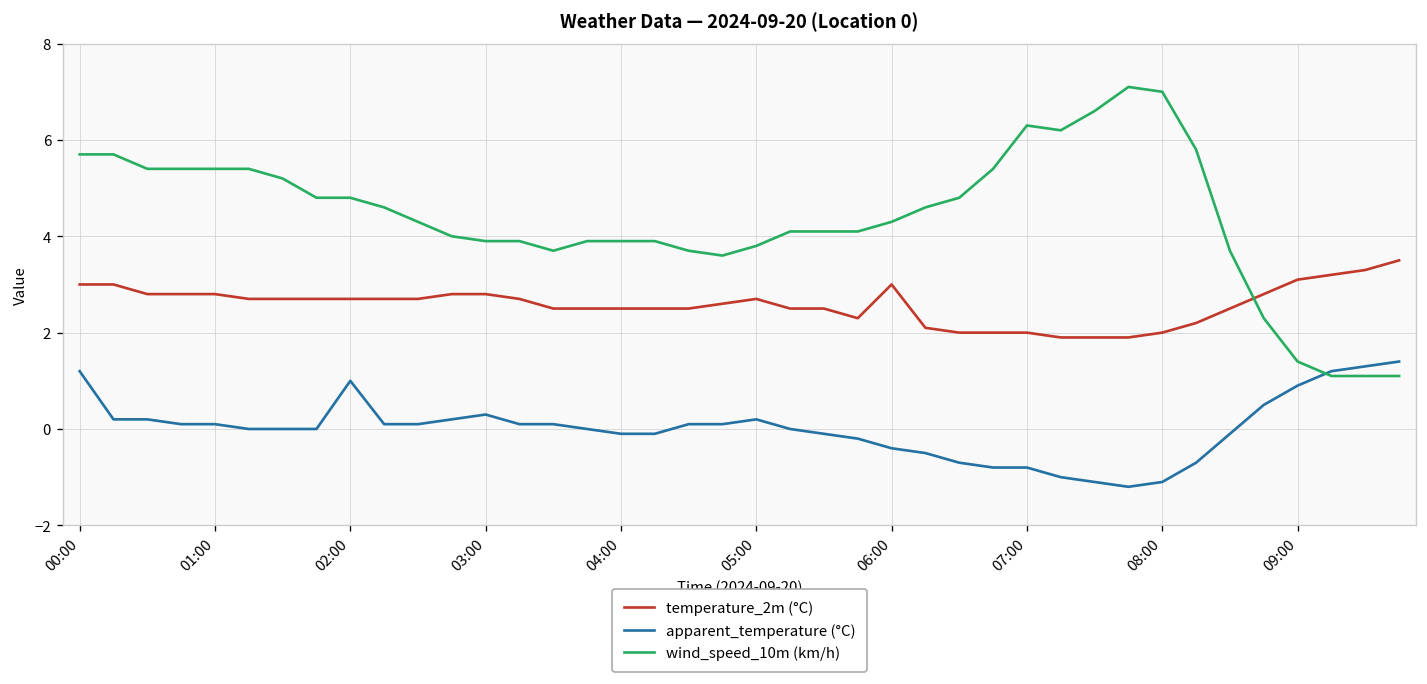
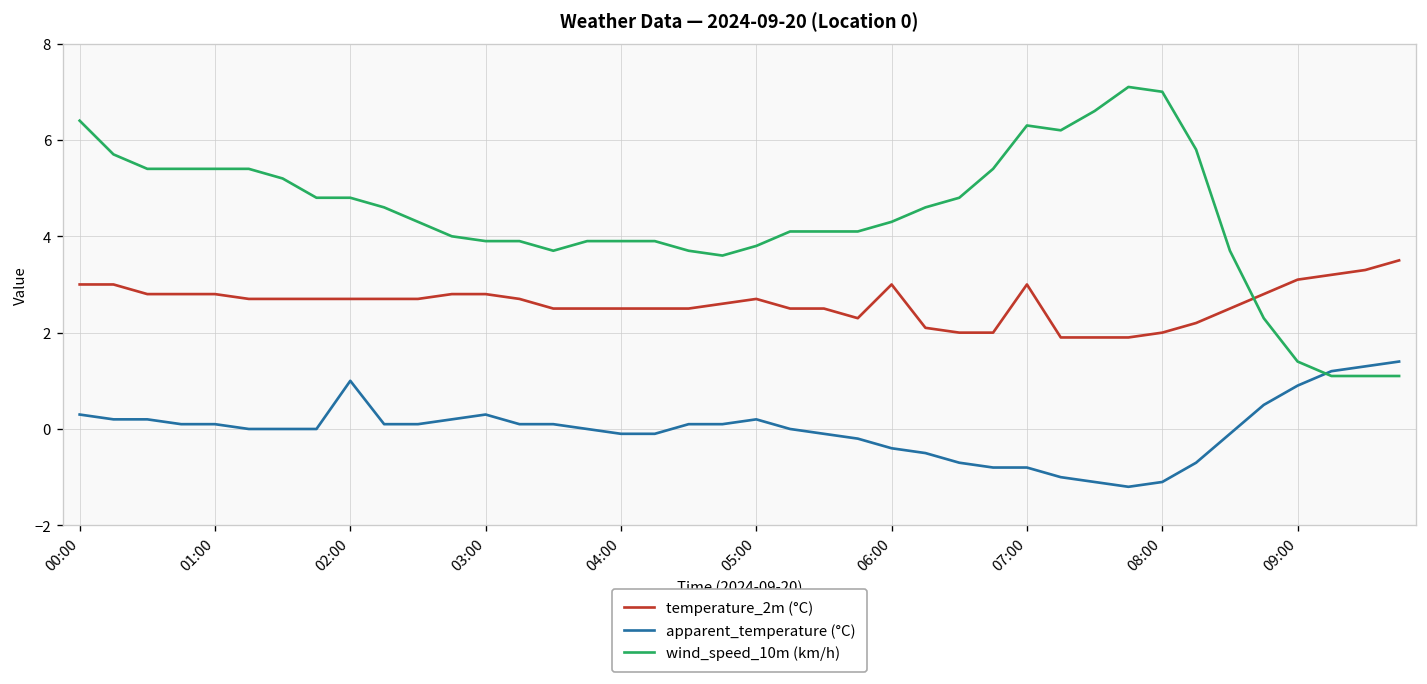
apparent_temperature (°C), 00:00: 1.2 -> 0.3
wind_speed_10m (km/h), 00:00: 5.7 -> 6.4
temperature_2m (°C), 07:00: 2 -> 3
